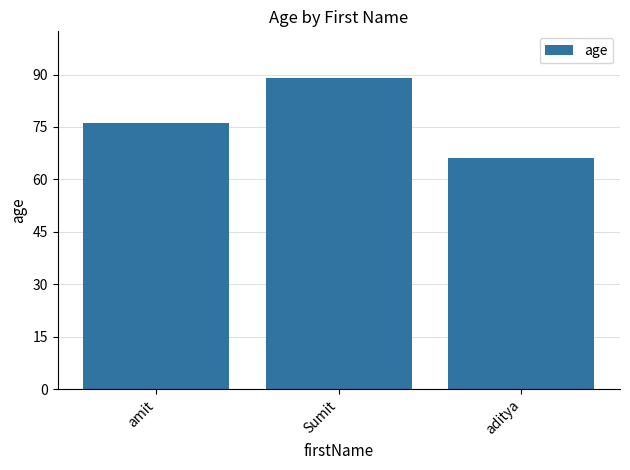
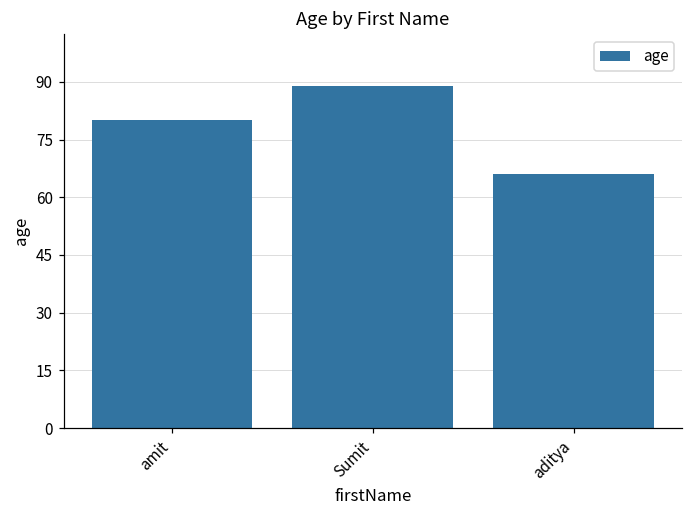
amit: 76 -> 80
